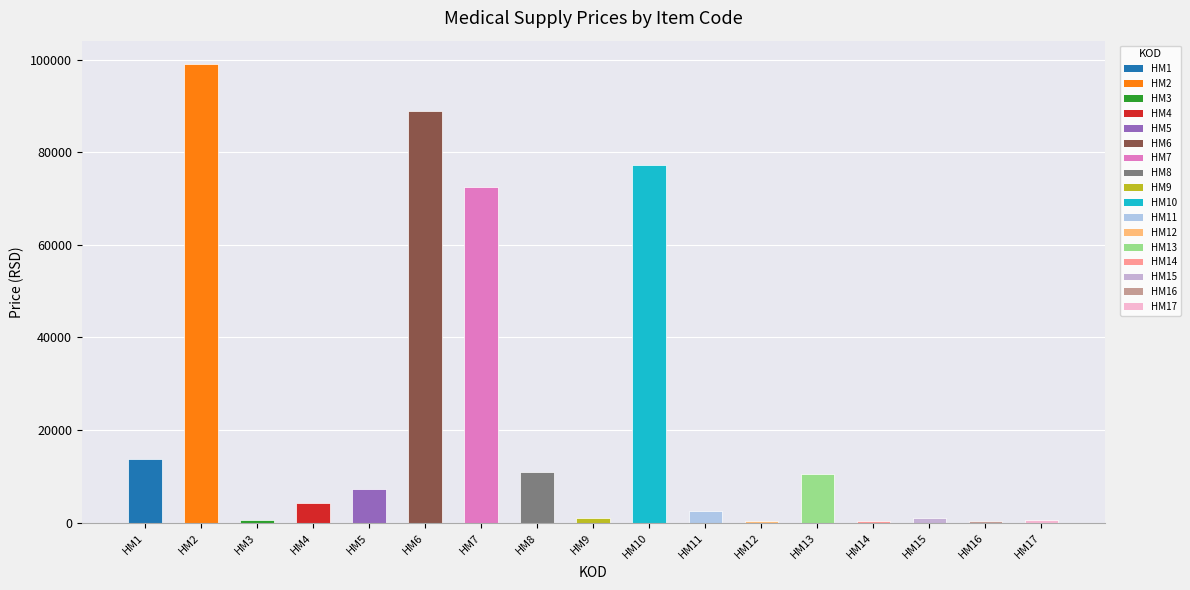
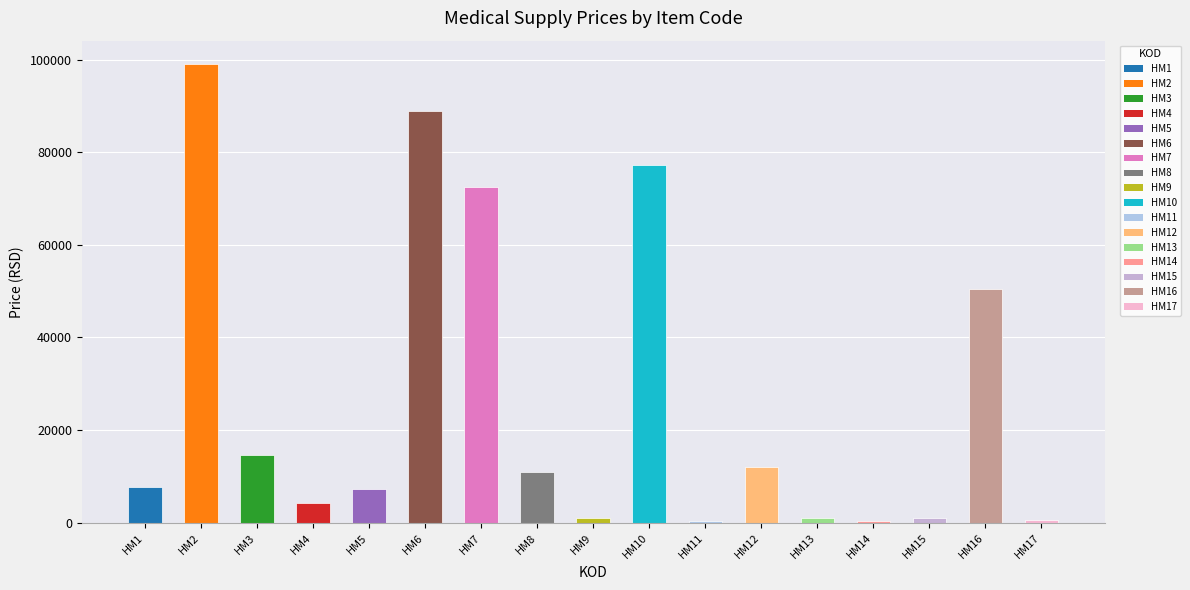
HM1: 14000 -> 8000
HM3: 1000 -> 15000
HM11: 3000 -> 0
HM12: 0 -> 12000
HM13: 10000 -> 1000
HM16: 0 -> 50000
